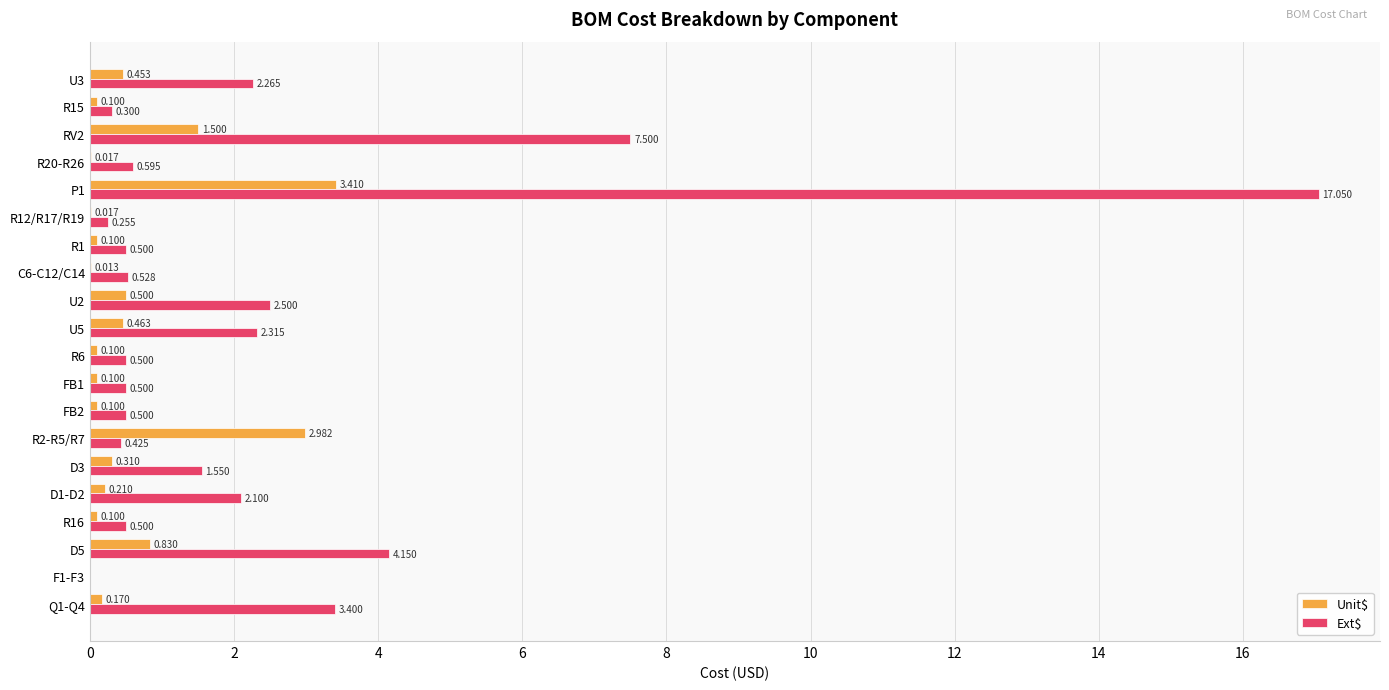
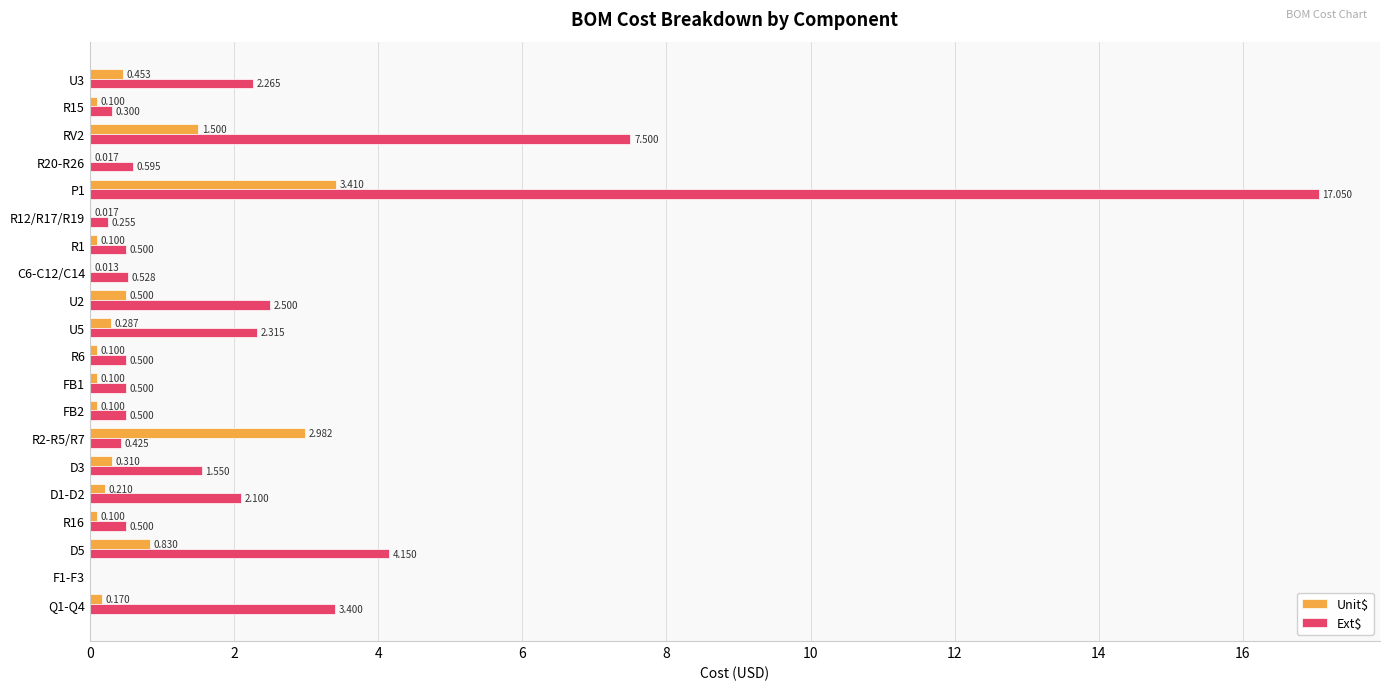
Unit$, U5: 0.463 -> 0.287
